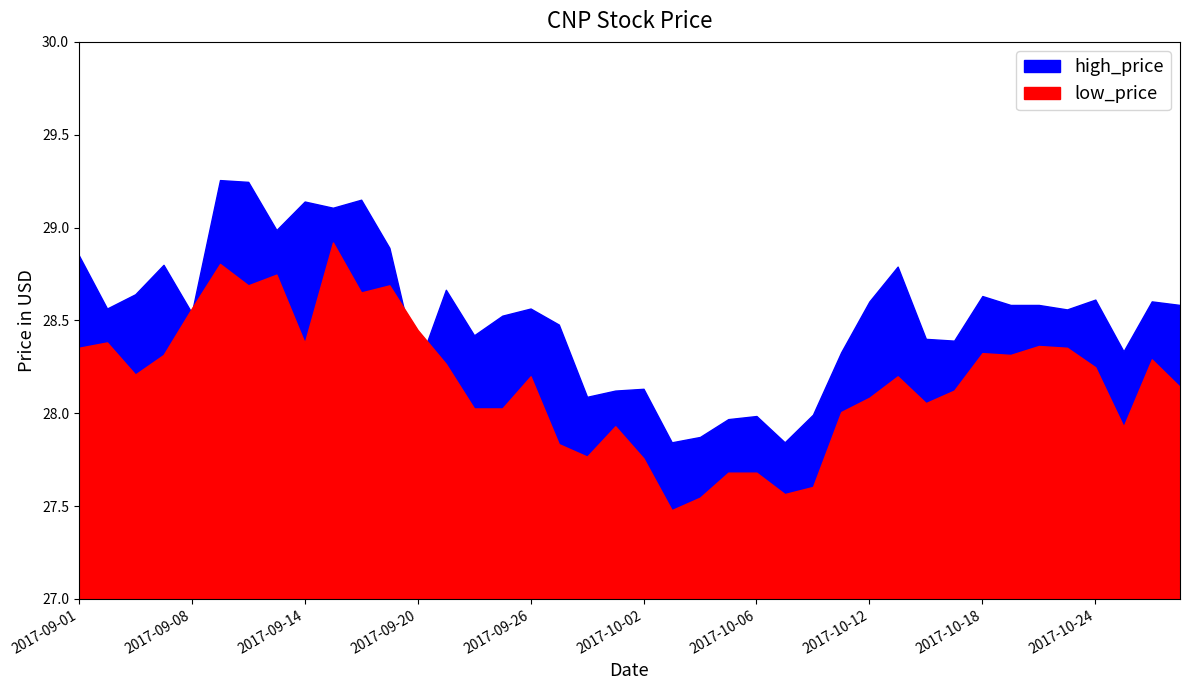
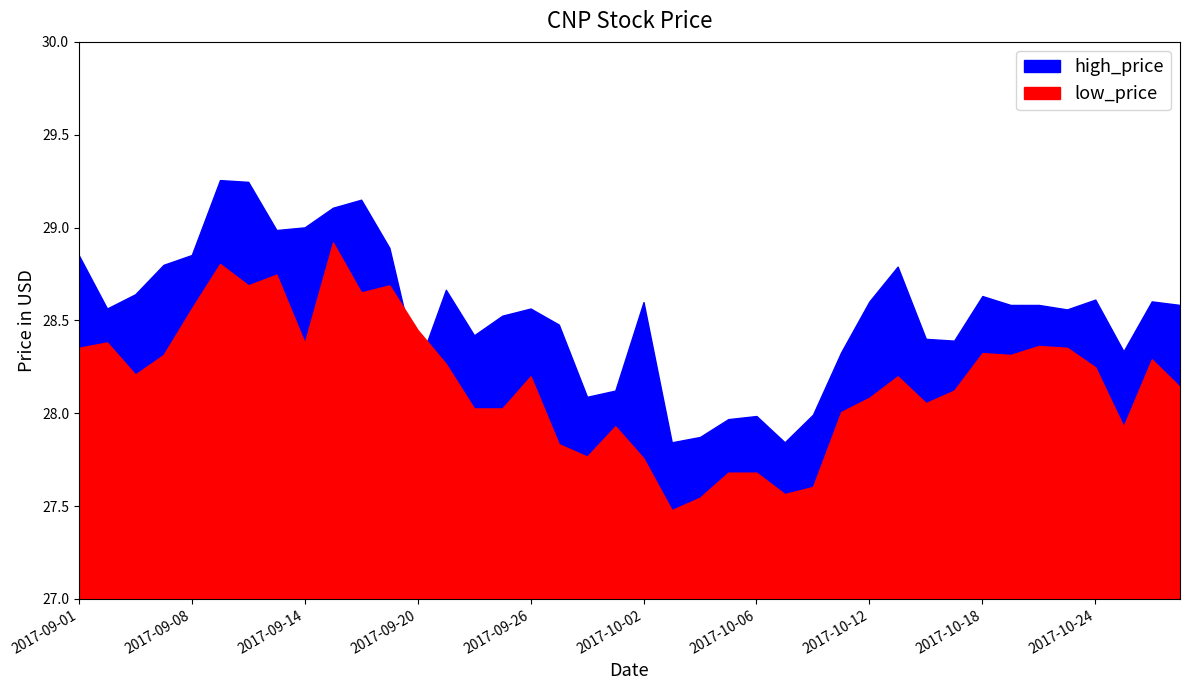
high_price, 2017-09-08: 28.54 -> 28.85
high_price, 2017-09-14: 29.14 -> 29.00
high_price, 2017-10-02: 28.13 -> 28.60
